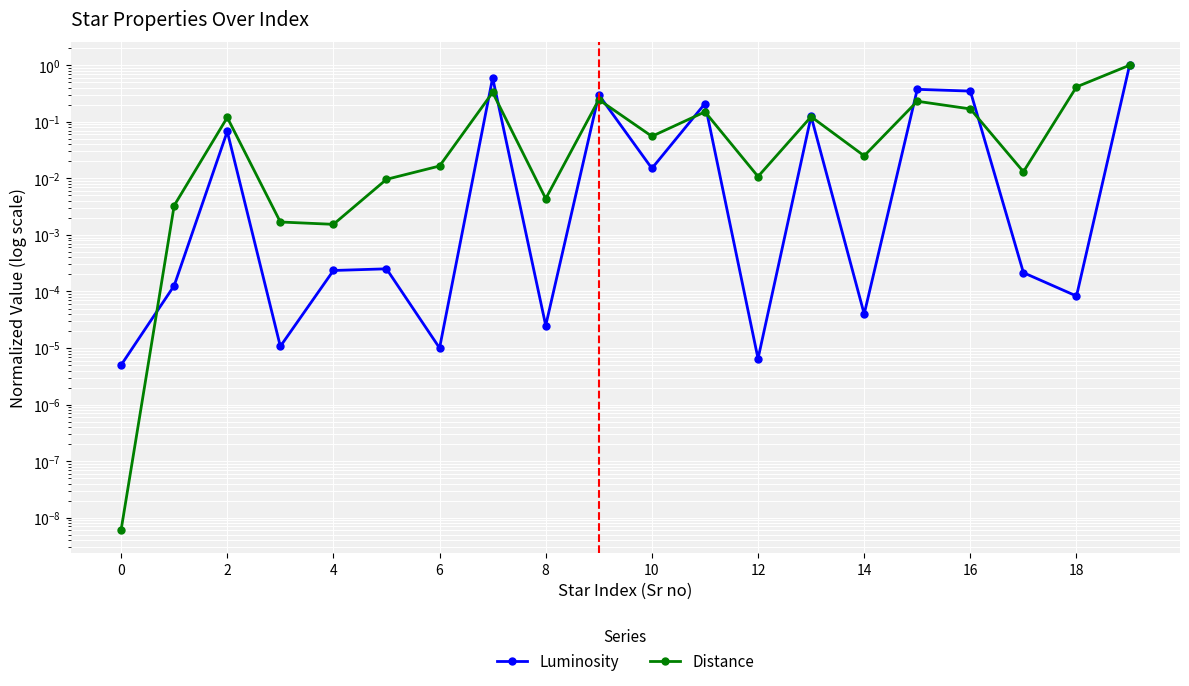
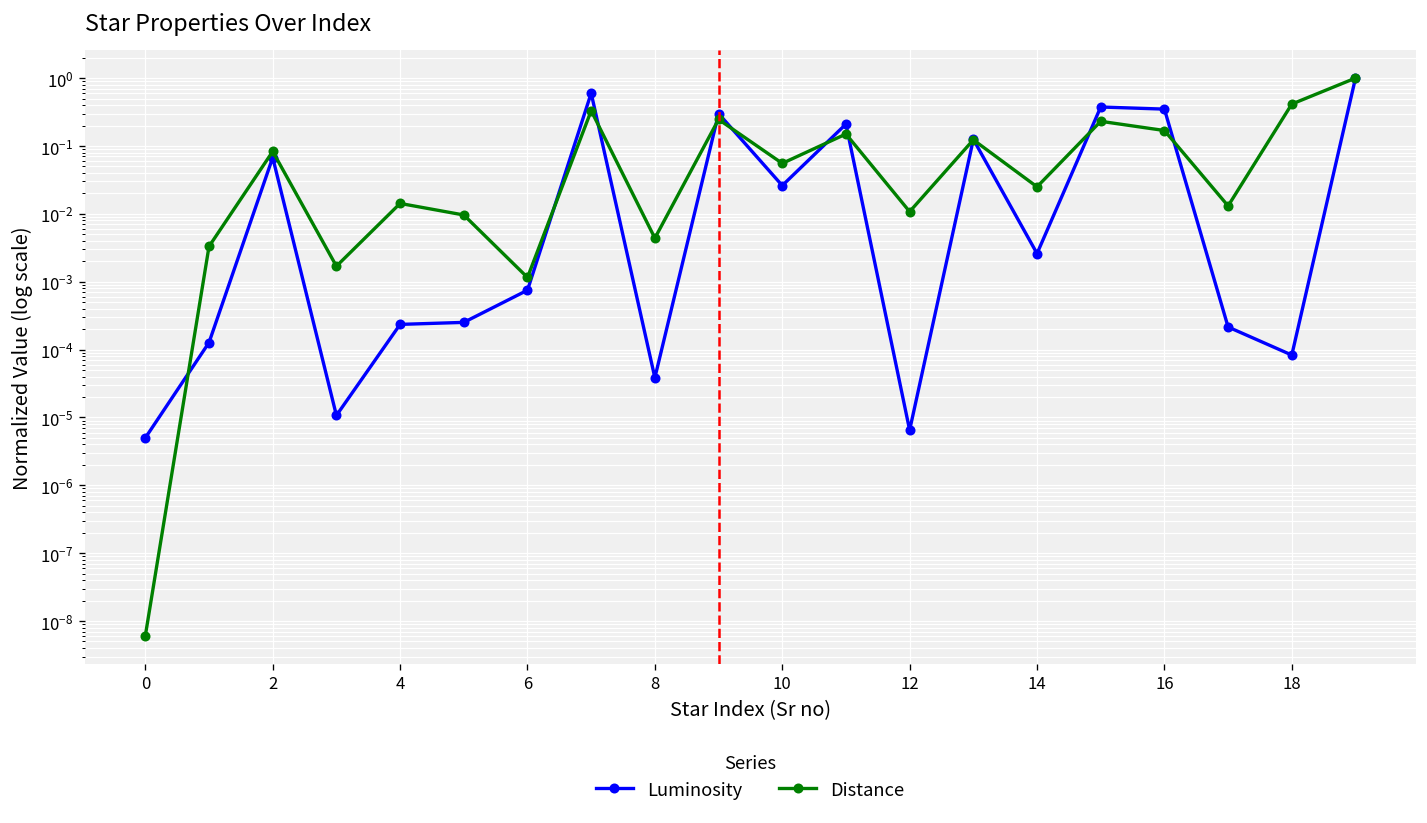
Distance, 2: 0.12 -> 0.08
Distance, 4: 0.0015 -> 0.014
Luminosity, 6: 0.000010 -> 0.0008
Distance, 6: 0.017 -> 0.0012
Luminosity, 8: 0.00003 -> 0.00004
Luminosity, 10: 0.015 -> 0.03
Luminosity, 14: 0.00004 -> 0.003
